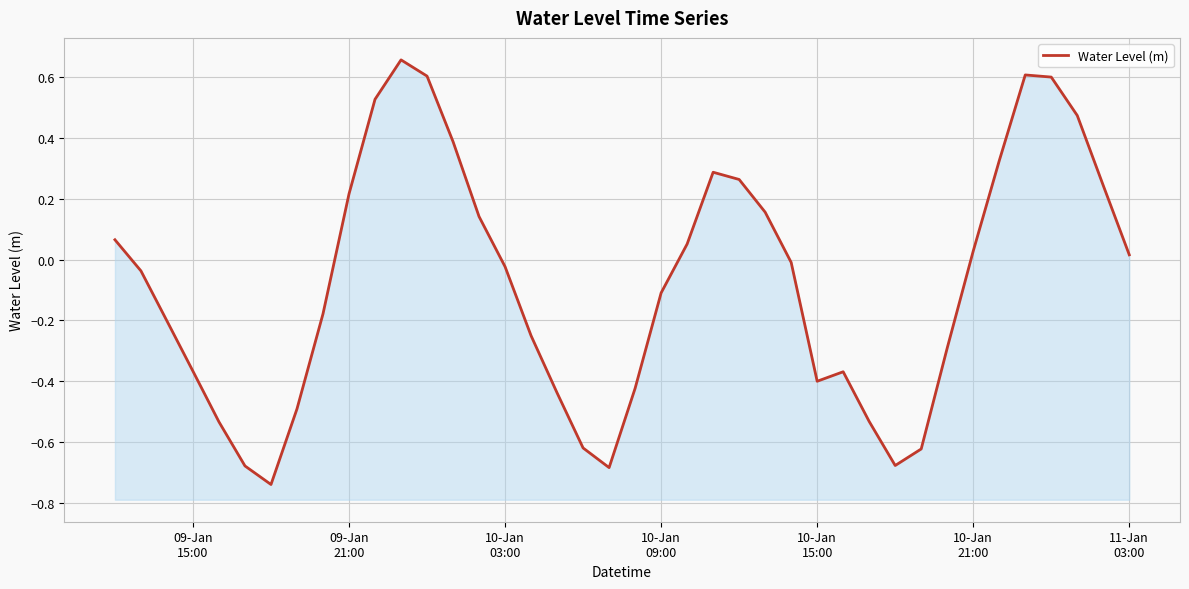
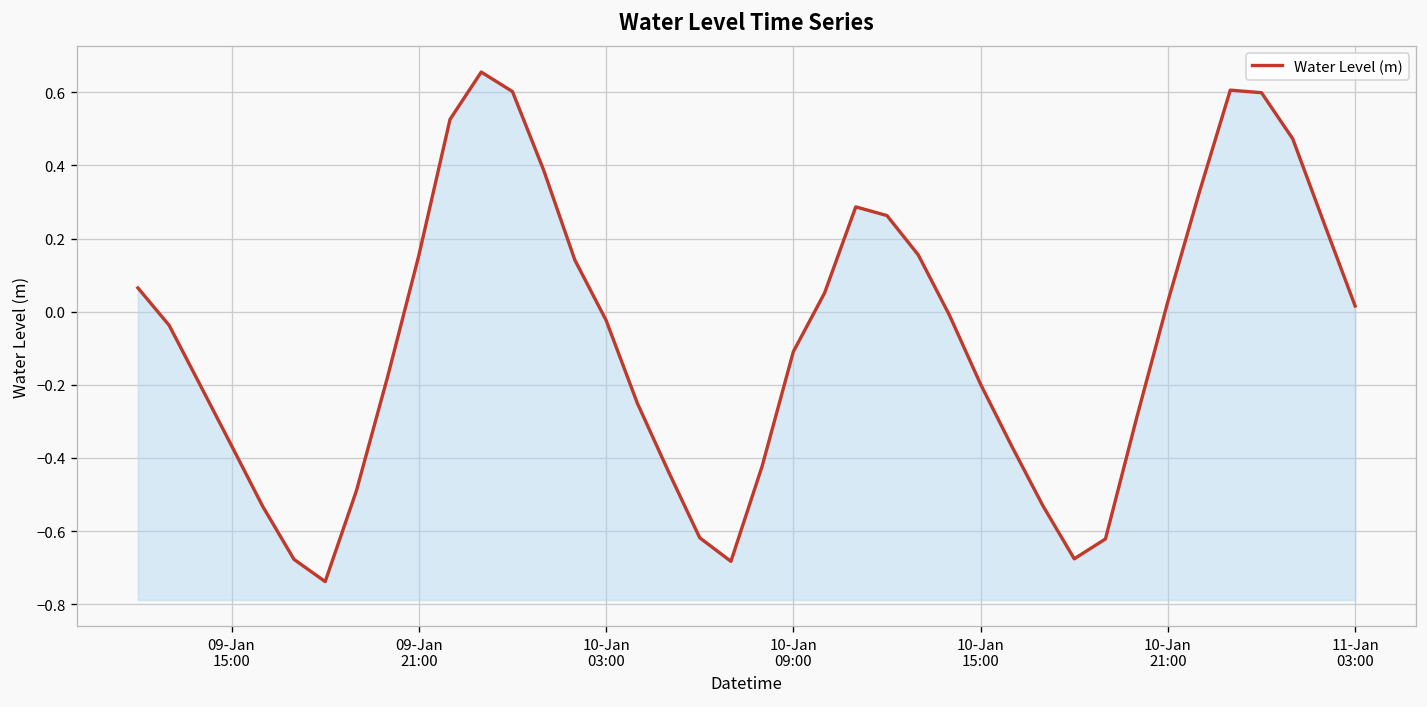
09-Jan 21:00: 0.22 -> 0.15
10-Jan 15:00: -0.40 -> -0.20
